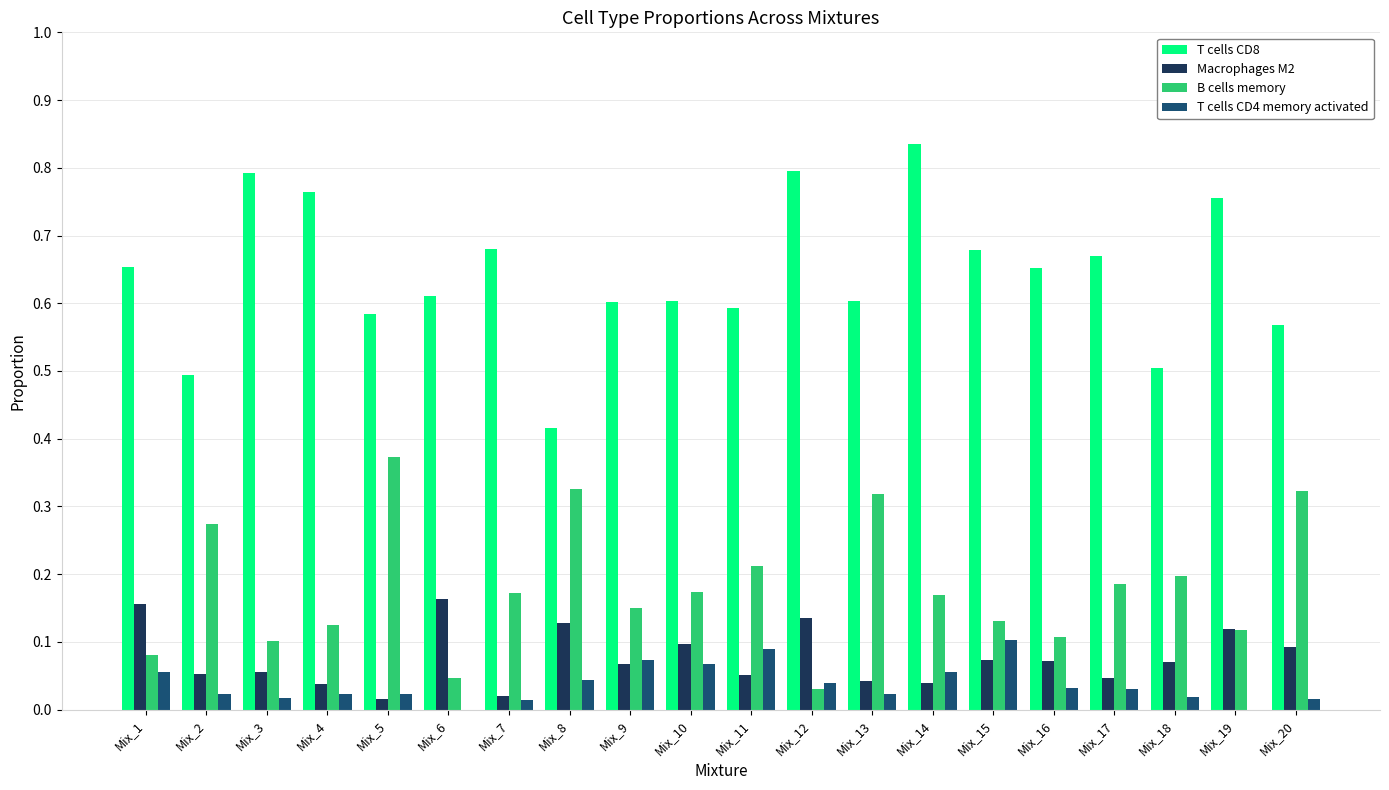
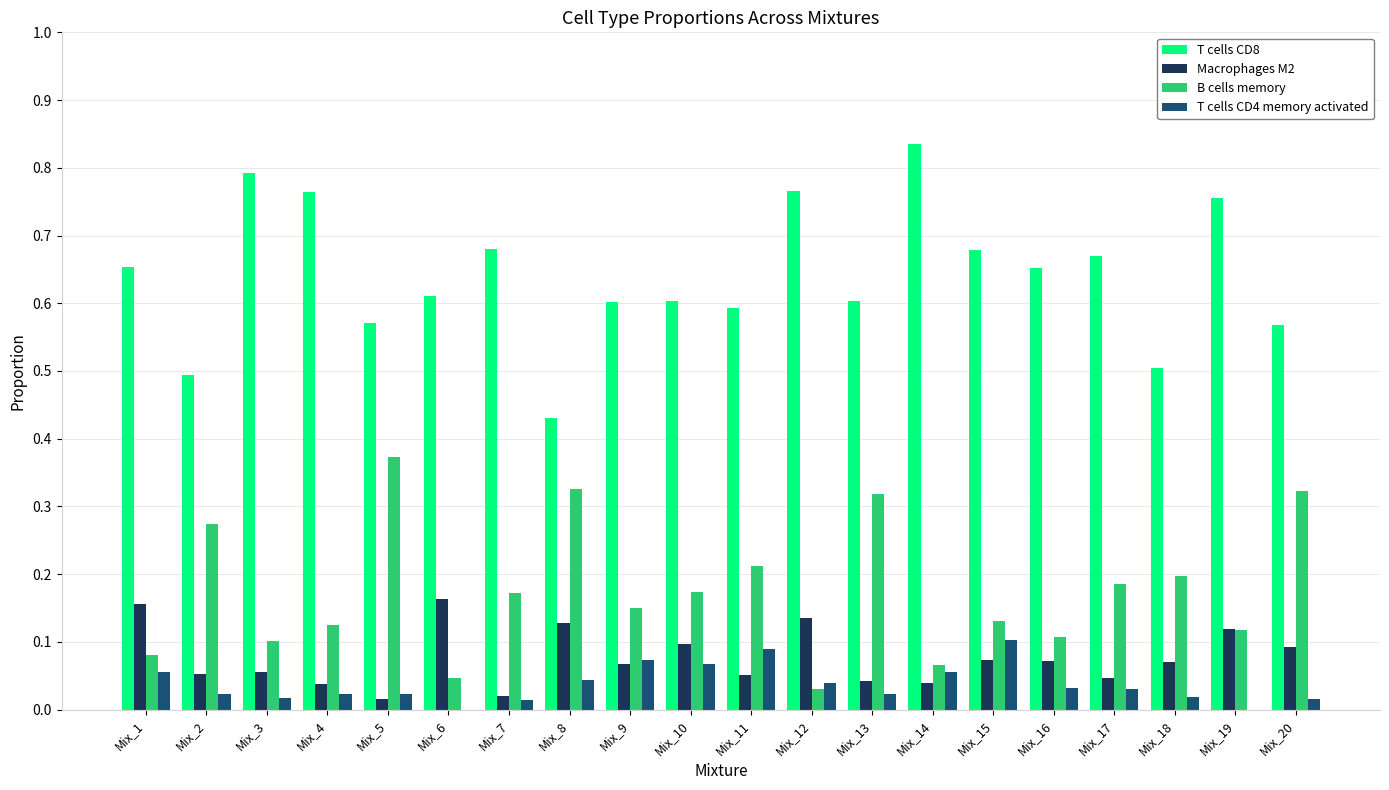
T cells CD8, Mix_5: 0.58 -> 0.57
T cells CD8, Mix_8: 0.42 -> 0.43
T cells CD8, Mix_12: 0.80 -> 0.77
B cells memory, Mix_14: 0.17 -> 0.07
